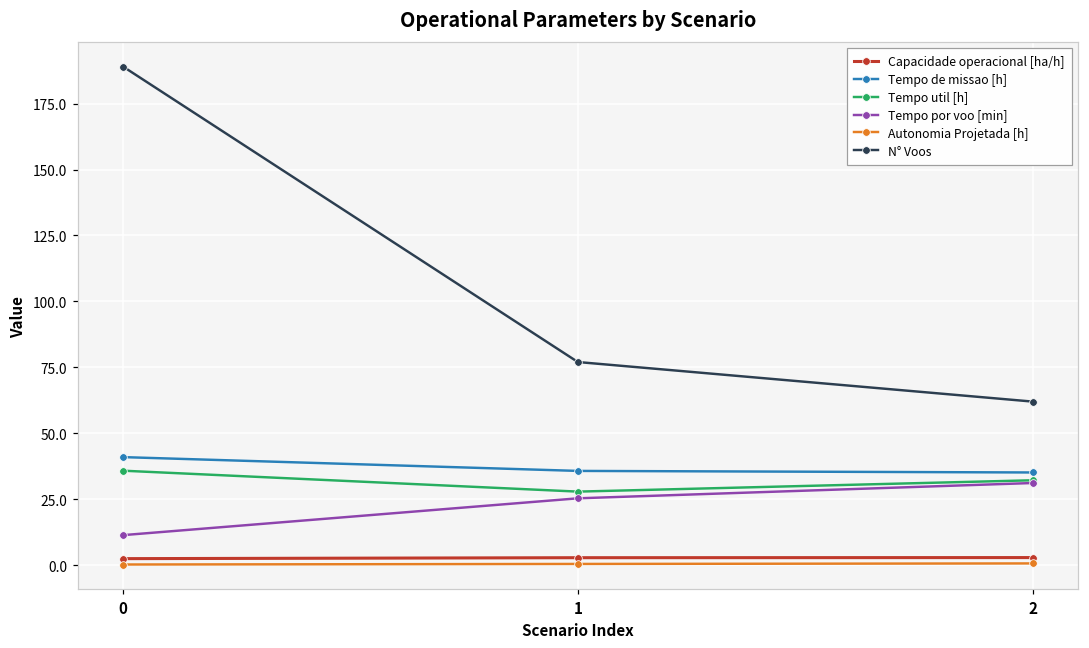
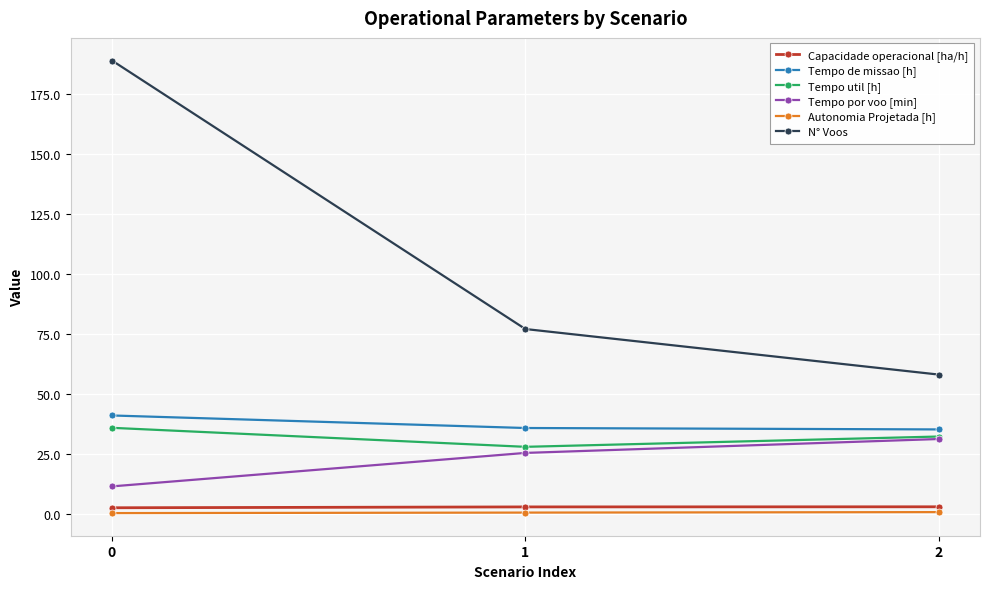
N° Voos, 2: 62 -> 58
